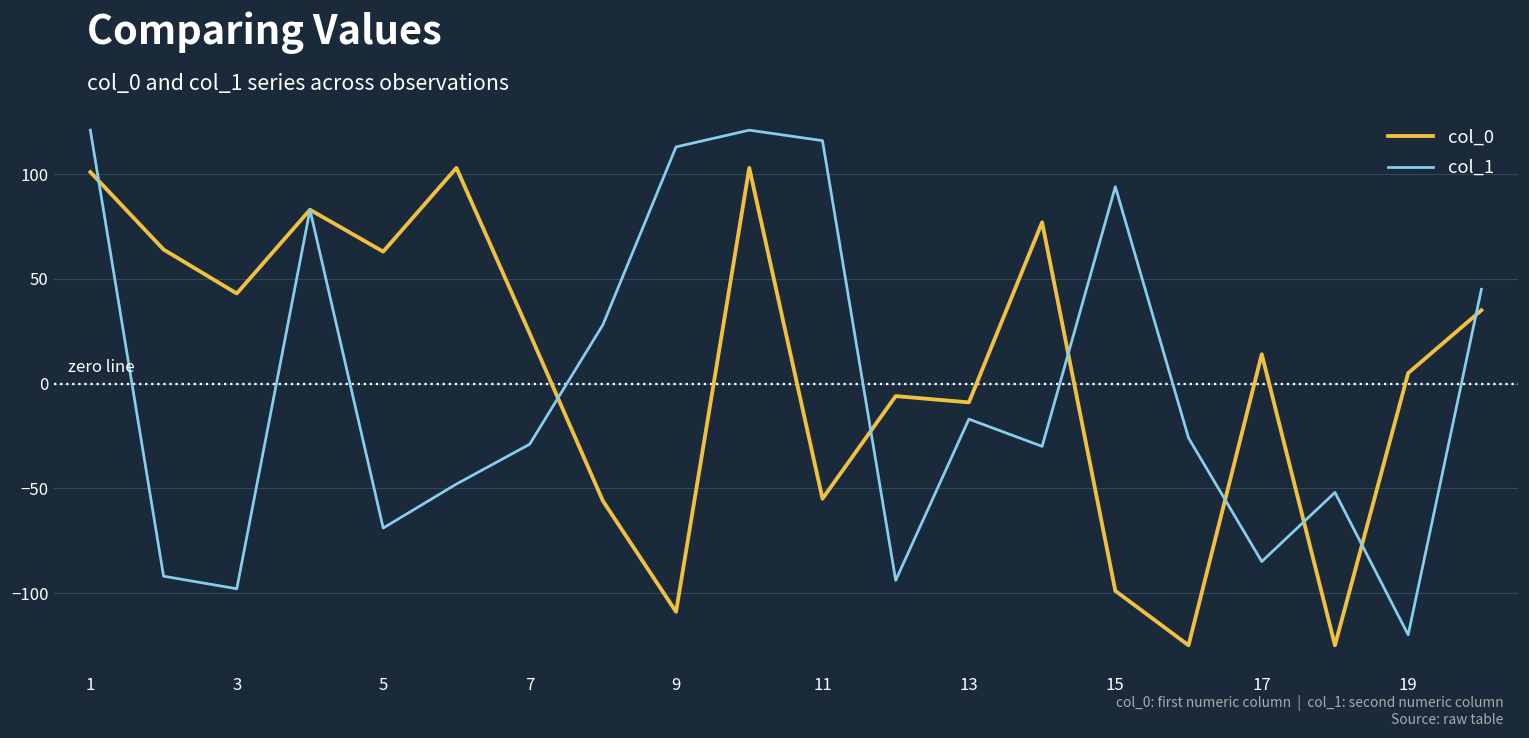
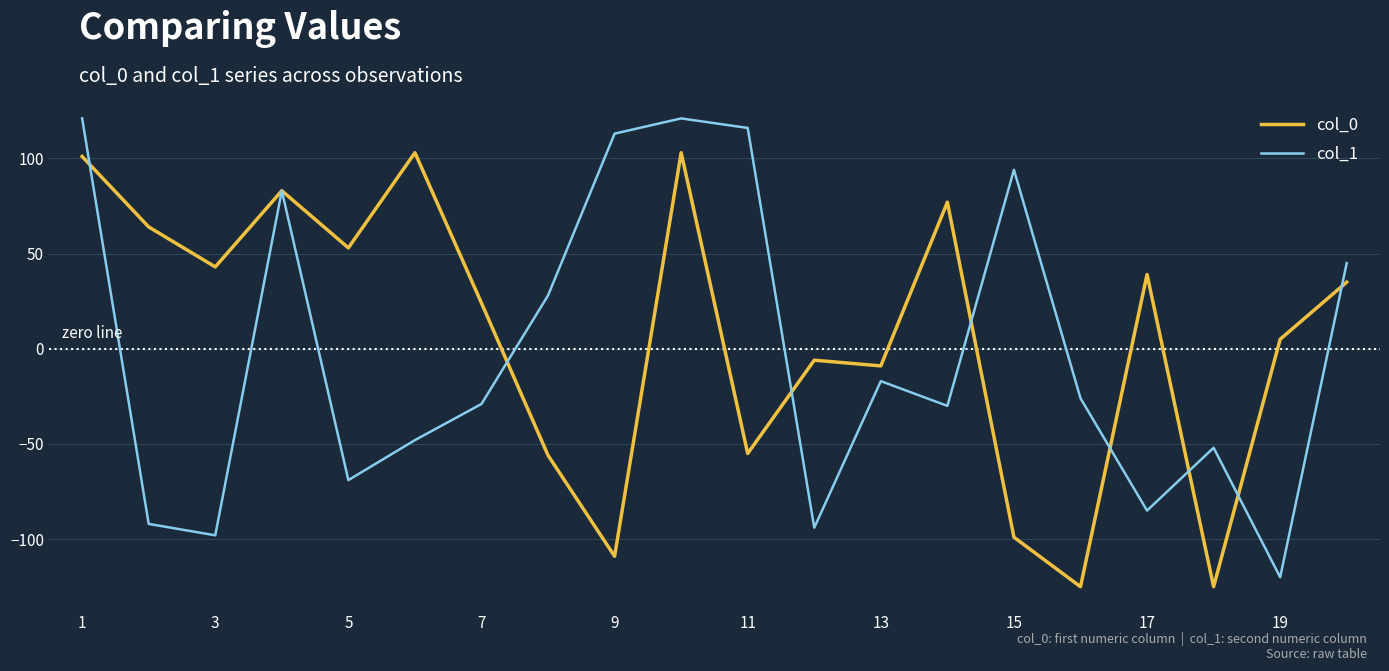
col_0, 5: 63 -> 53
col_0, 17: 14 -> 39
